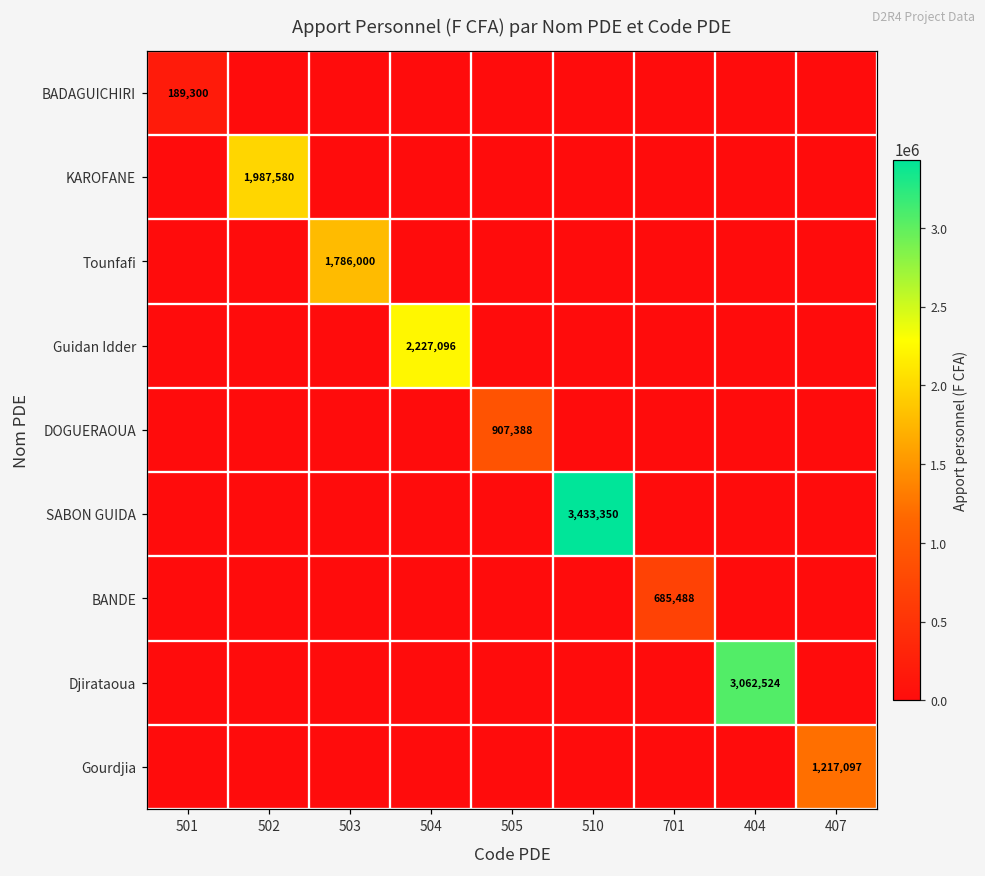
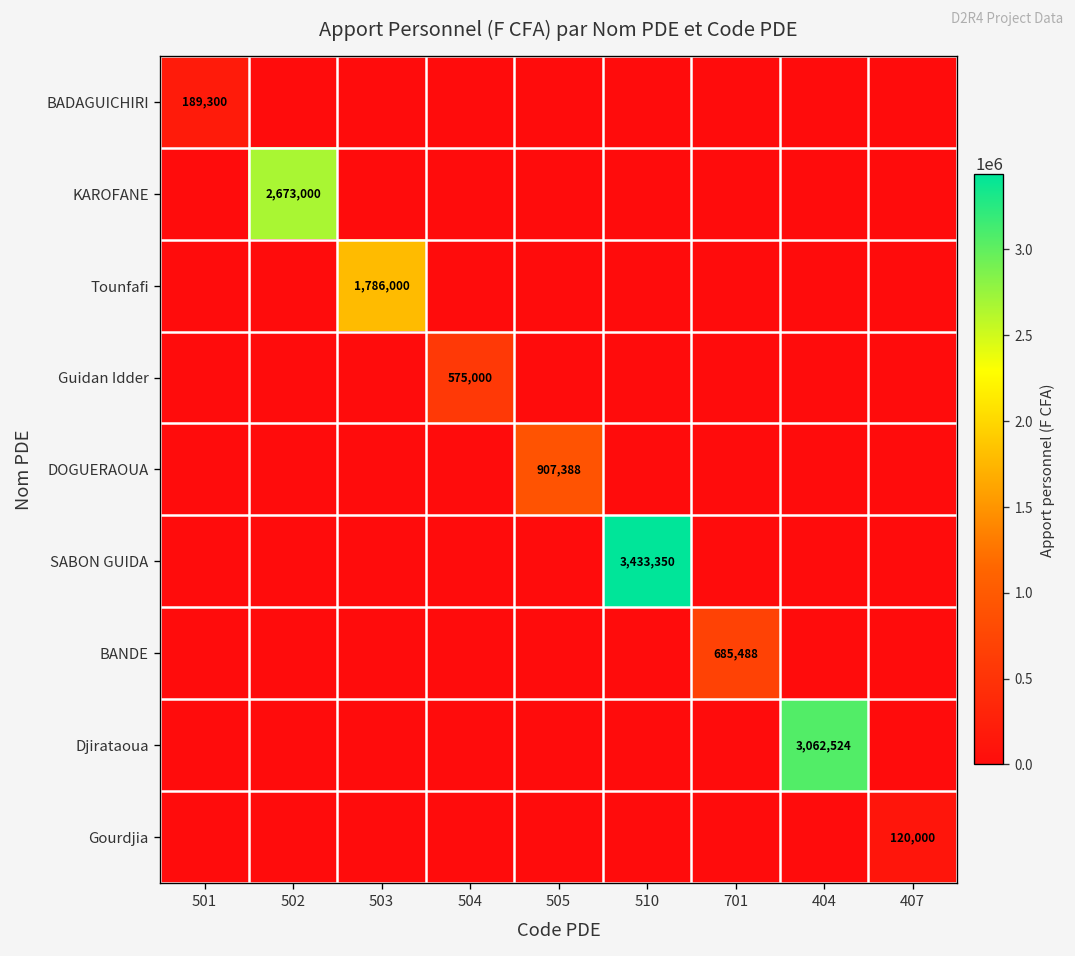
KAROFANE, 502: 1,987,580 -> 2,673,000
Guidan Idder, 504: 2,227,096 -> 575,000
Gourdjia, 407: 1,217,097 -> 120,000
